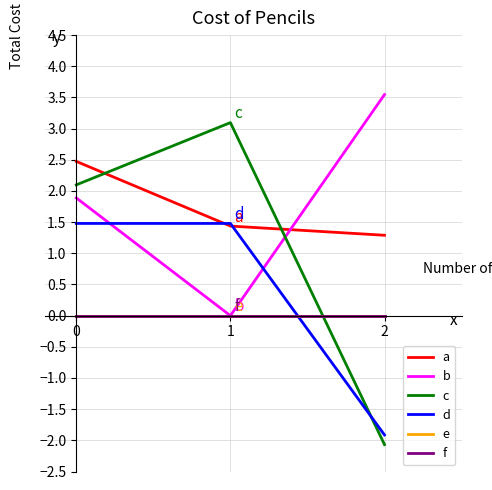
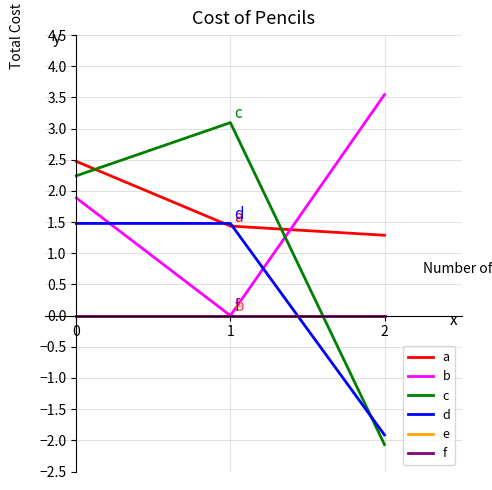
c, 0: 2.1 -> 2.2
